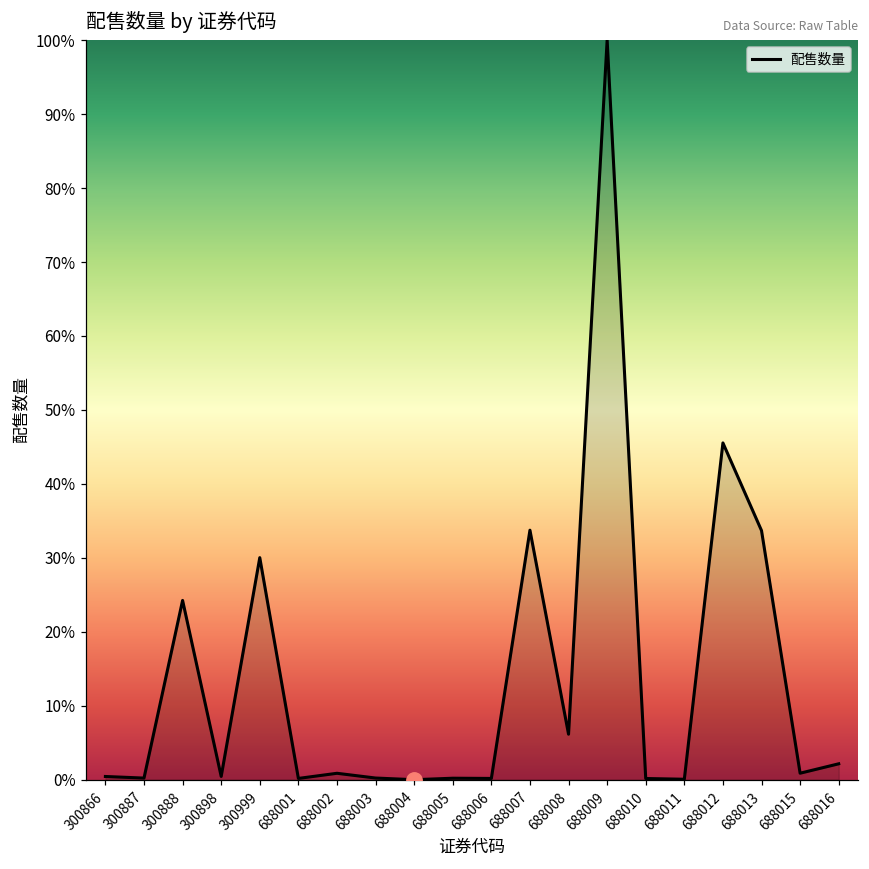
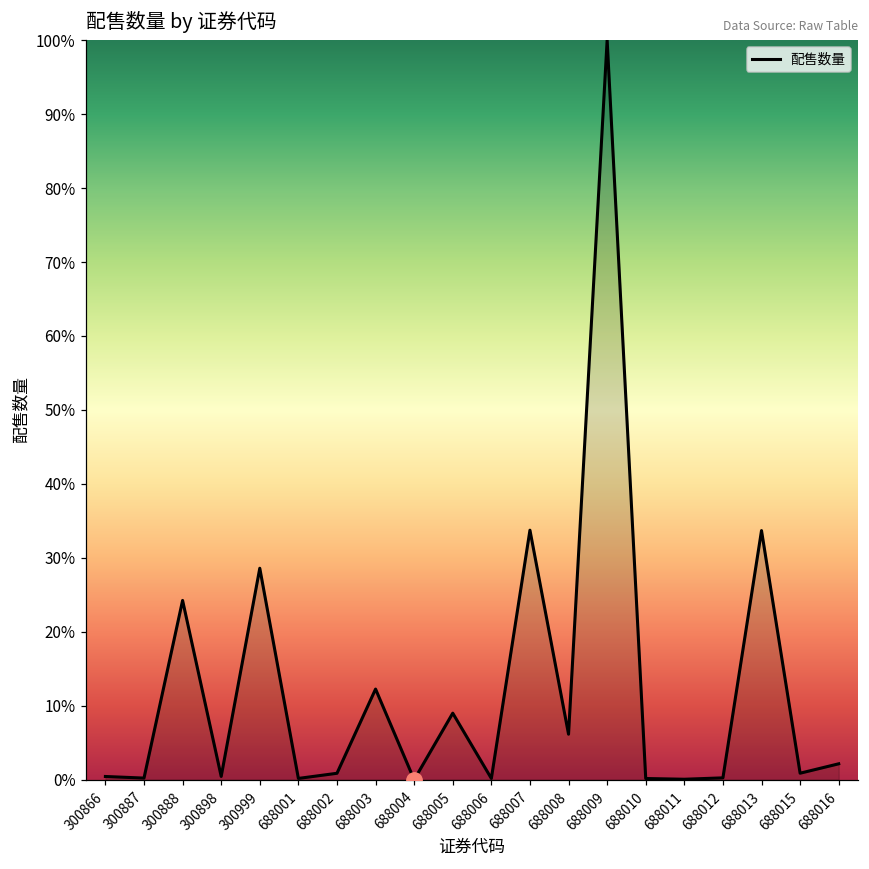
配售数量, 300999: 30% -> 29%
配售数量, 688003: 0% -> 12%
配售数量, 688005: 0% -> 9%
配售数量, 688012: 46% -> 0%
